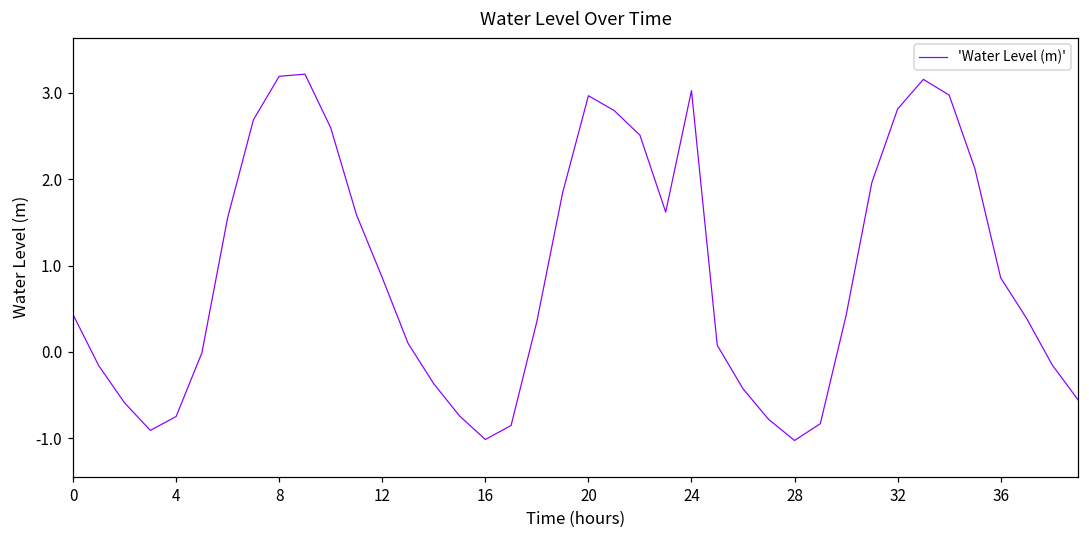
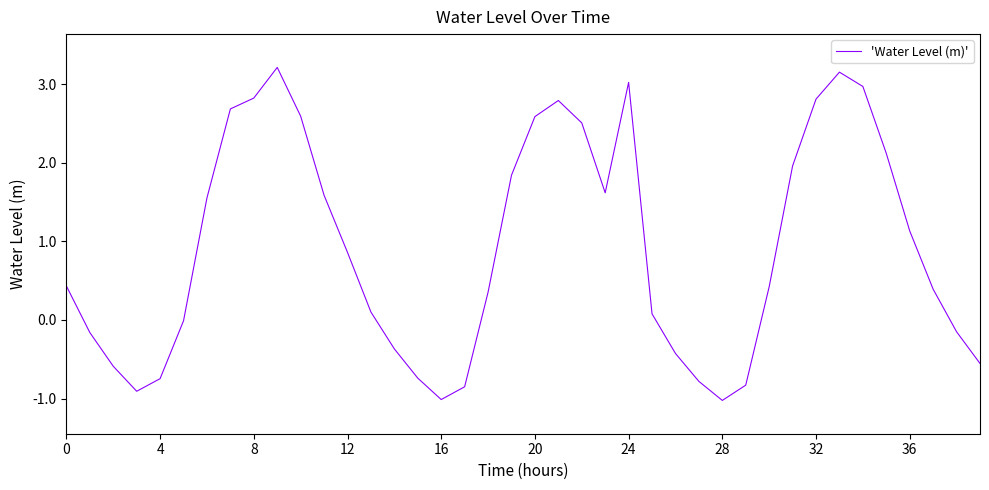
8: 3.2 -> 2.8
20: 3.0 -> 2.6
36: 0.9 -> 1.1
